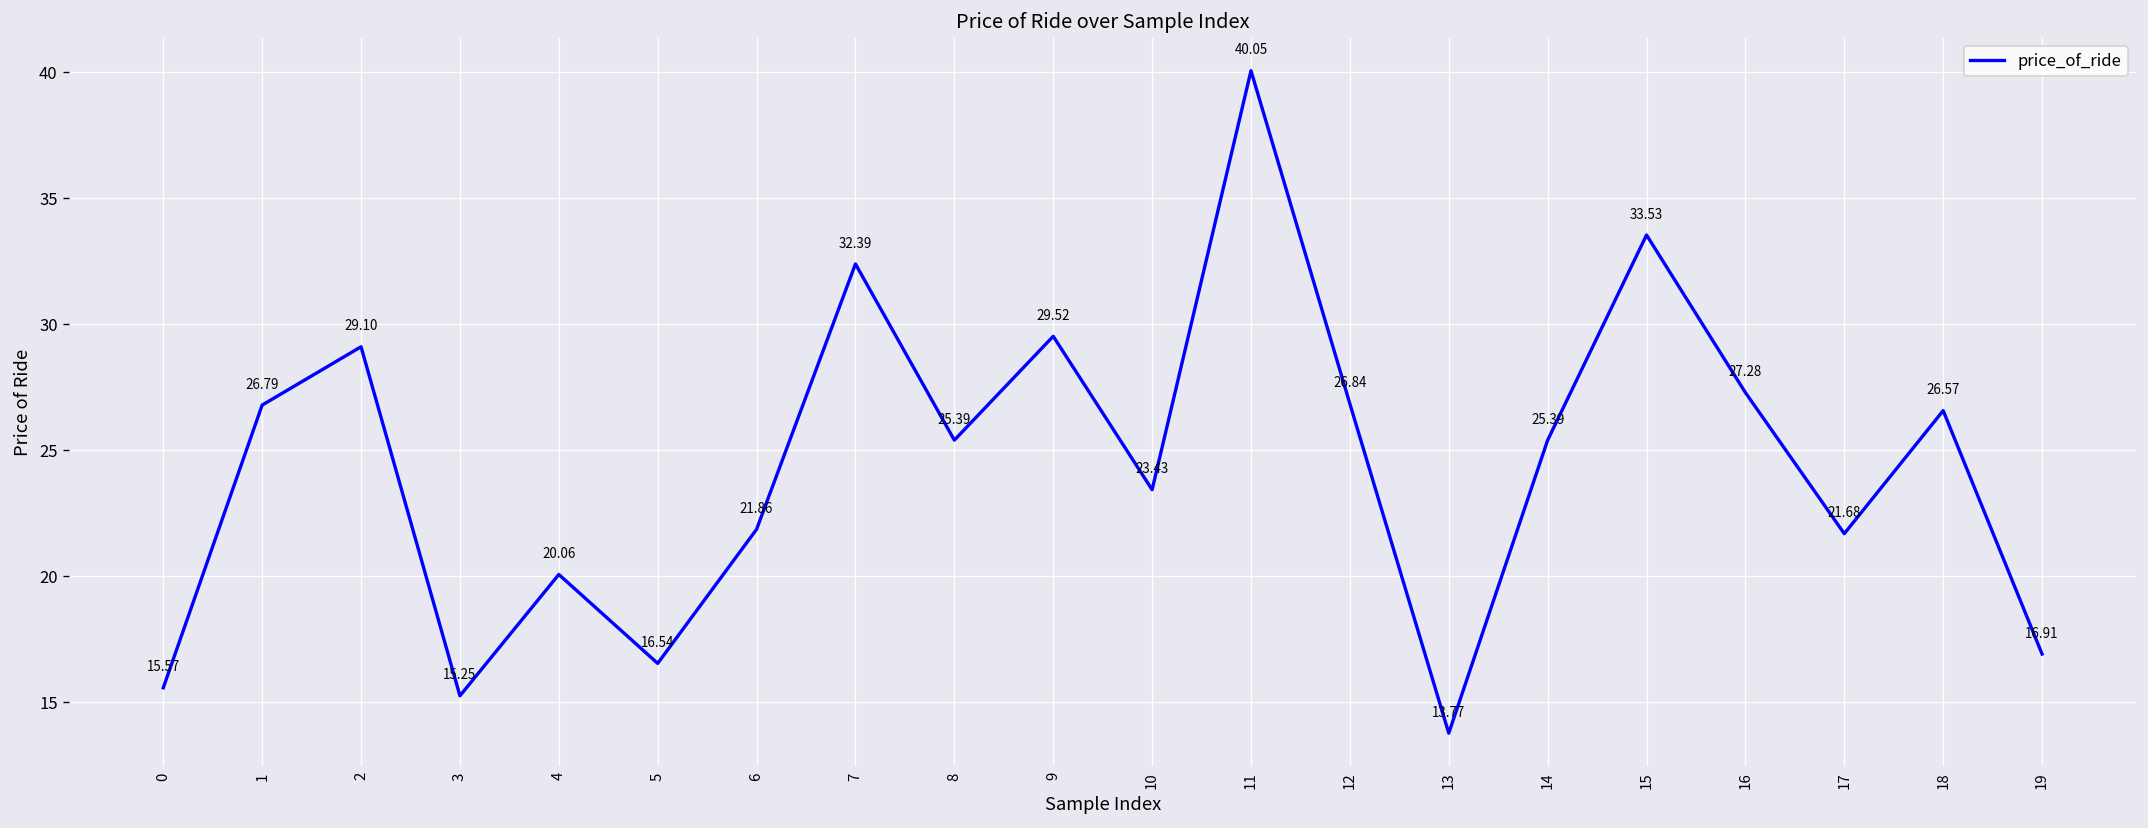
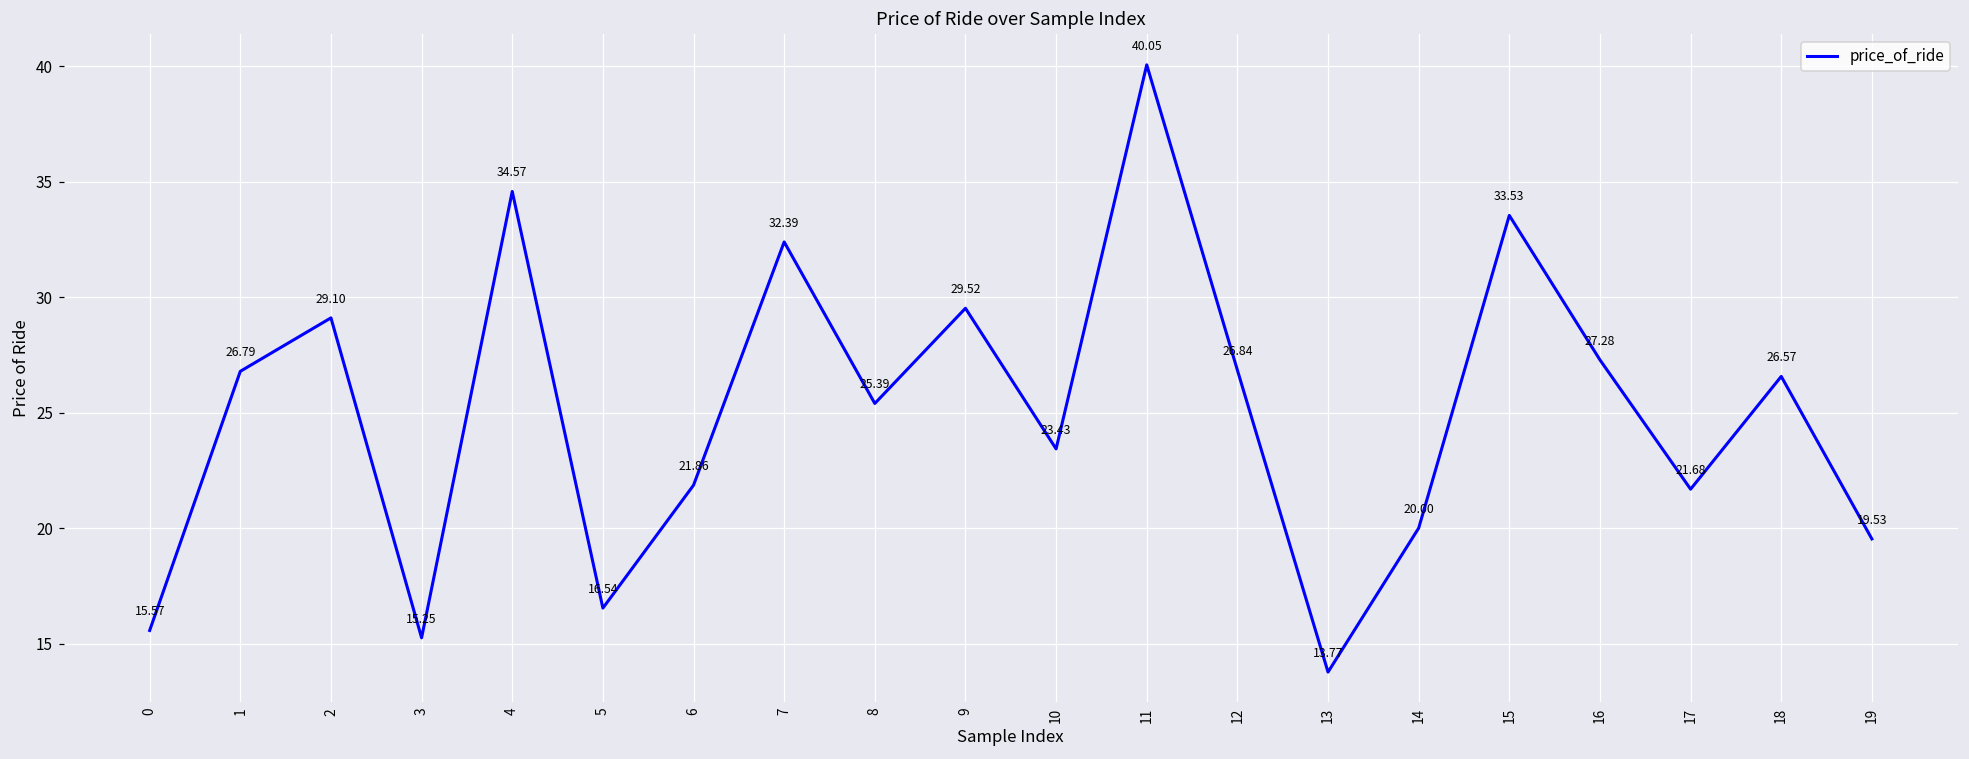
4: 20.06 -> 34.57
14: 25.39 -> 20.00
19: 16.91 -> 19.53
